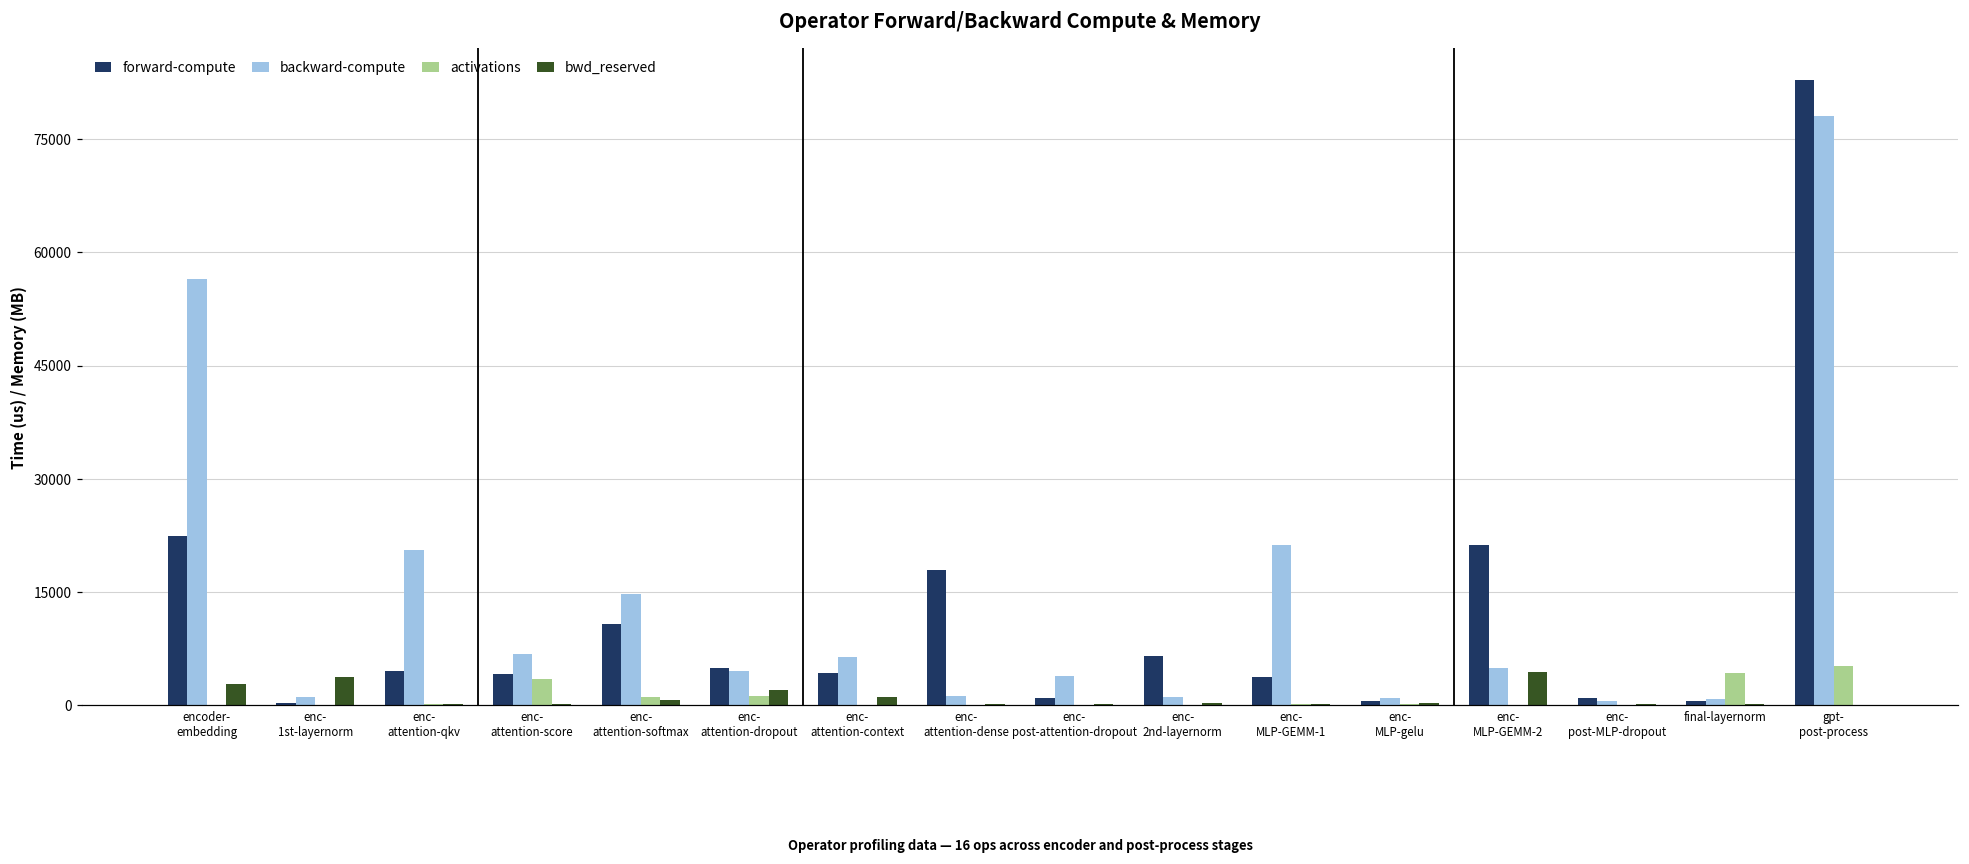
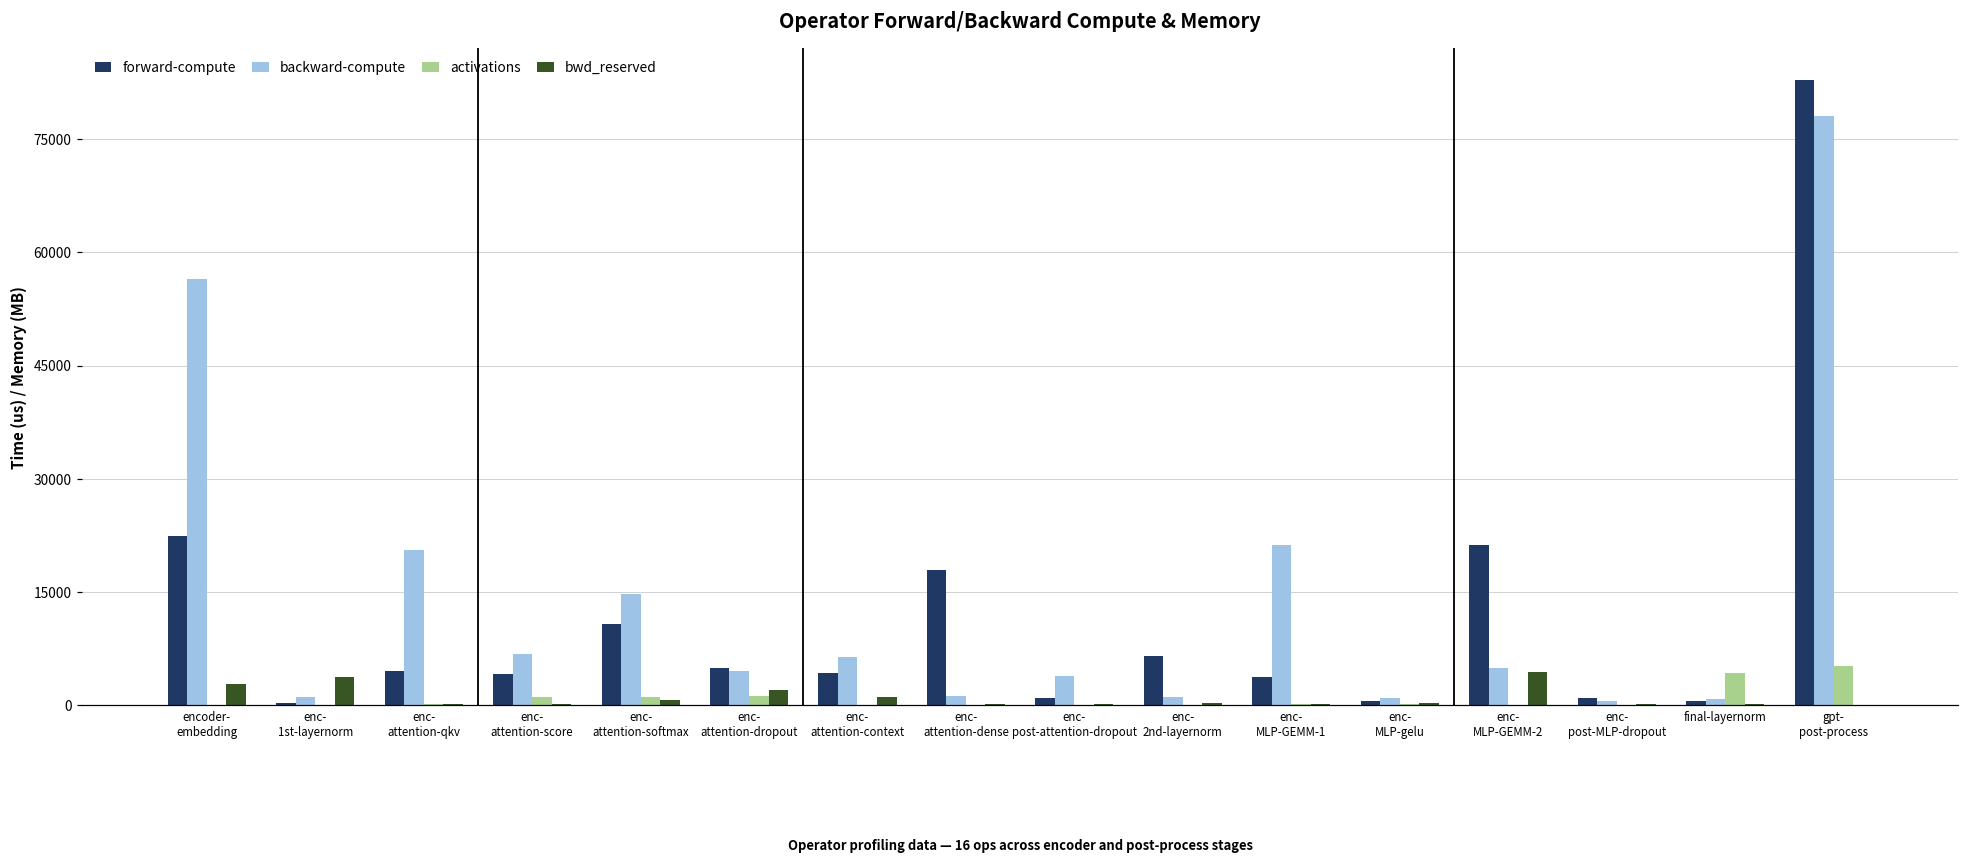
activations, enc- attention-score: 3000 -> 1000
